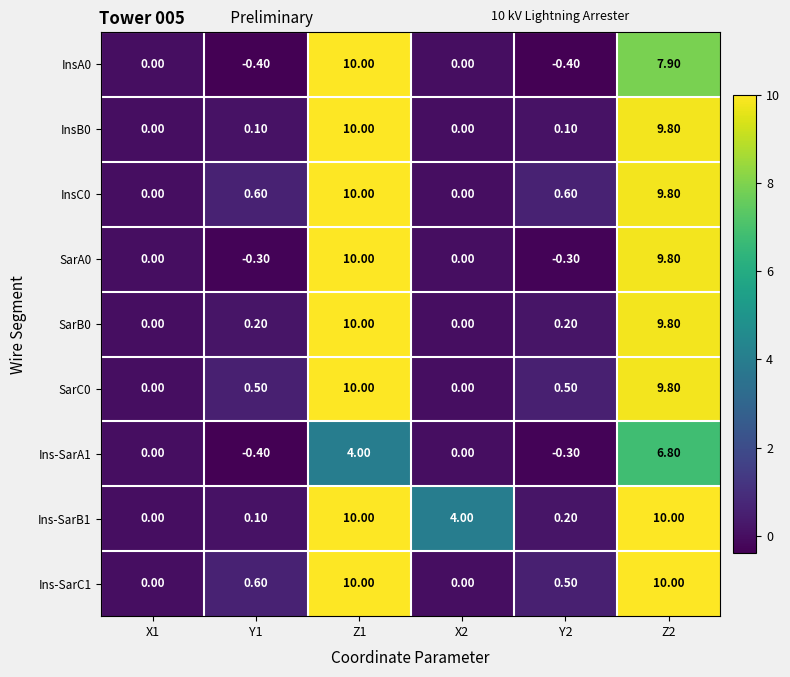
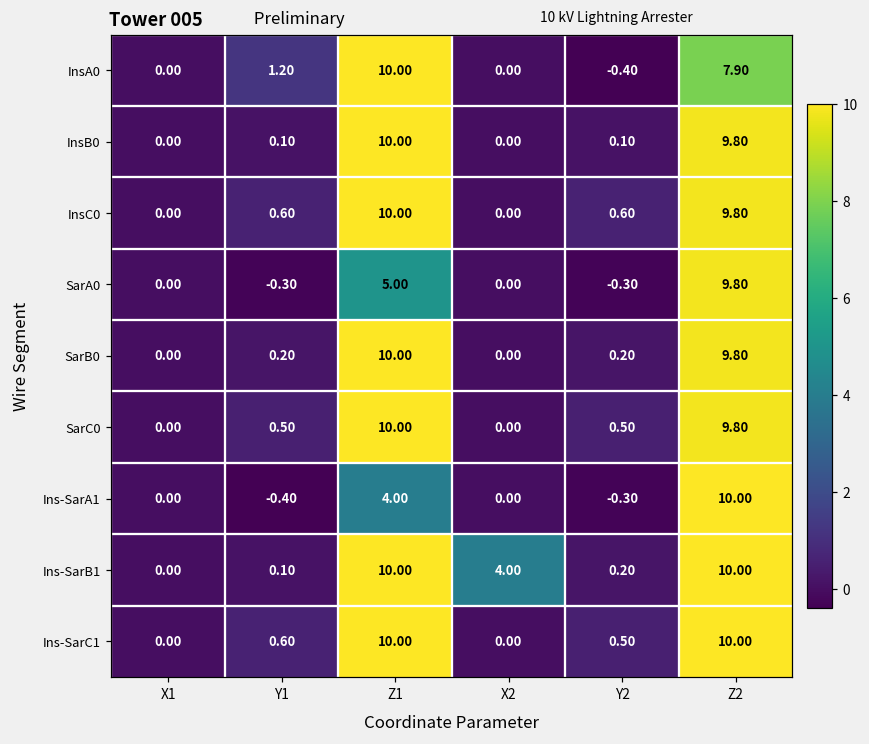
InsA0, Y1: -0.40 -> 1.20
SarA0, Z1: 10.00 -> 5.00
Ins-SarA1, Z2: 6.80 -> 10.00
